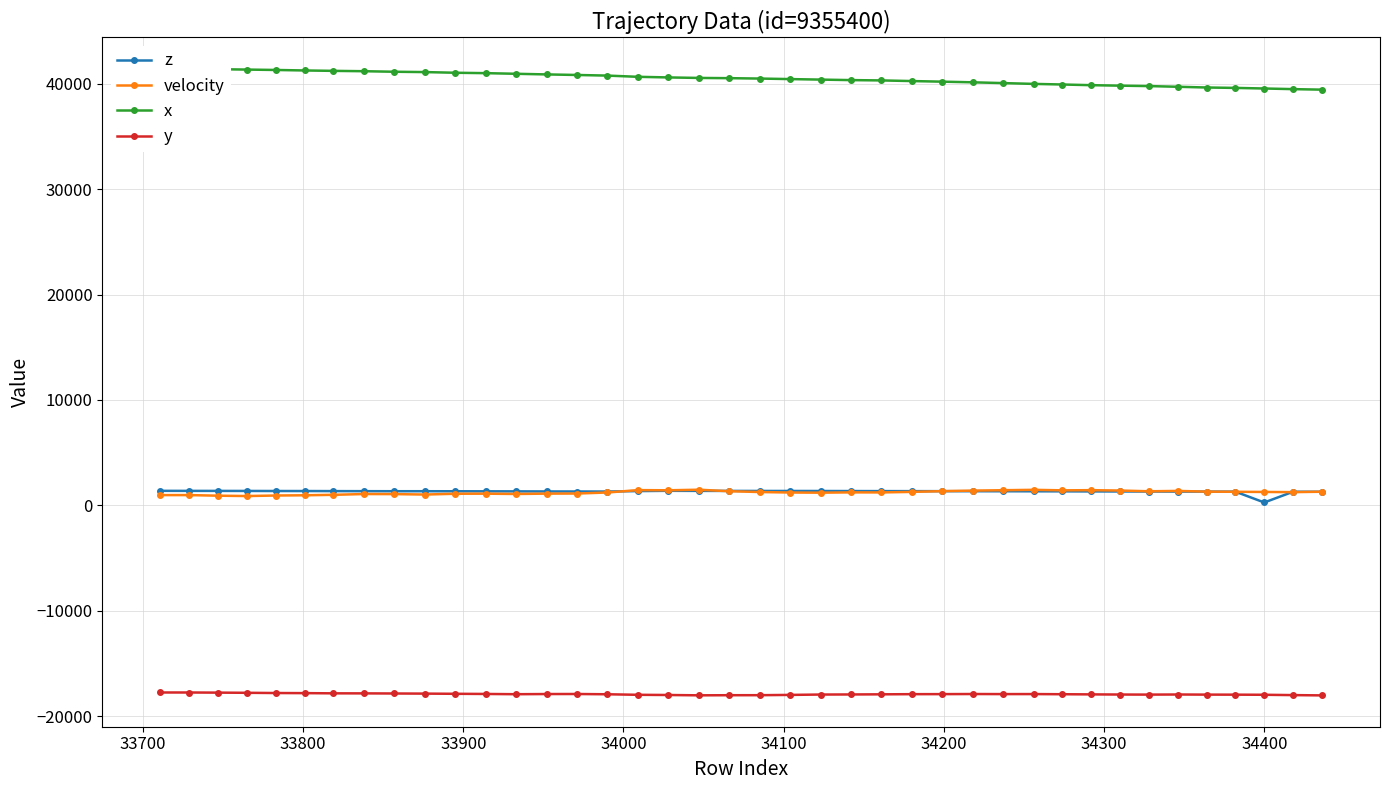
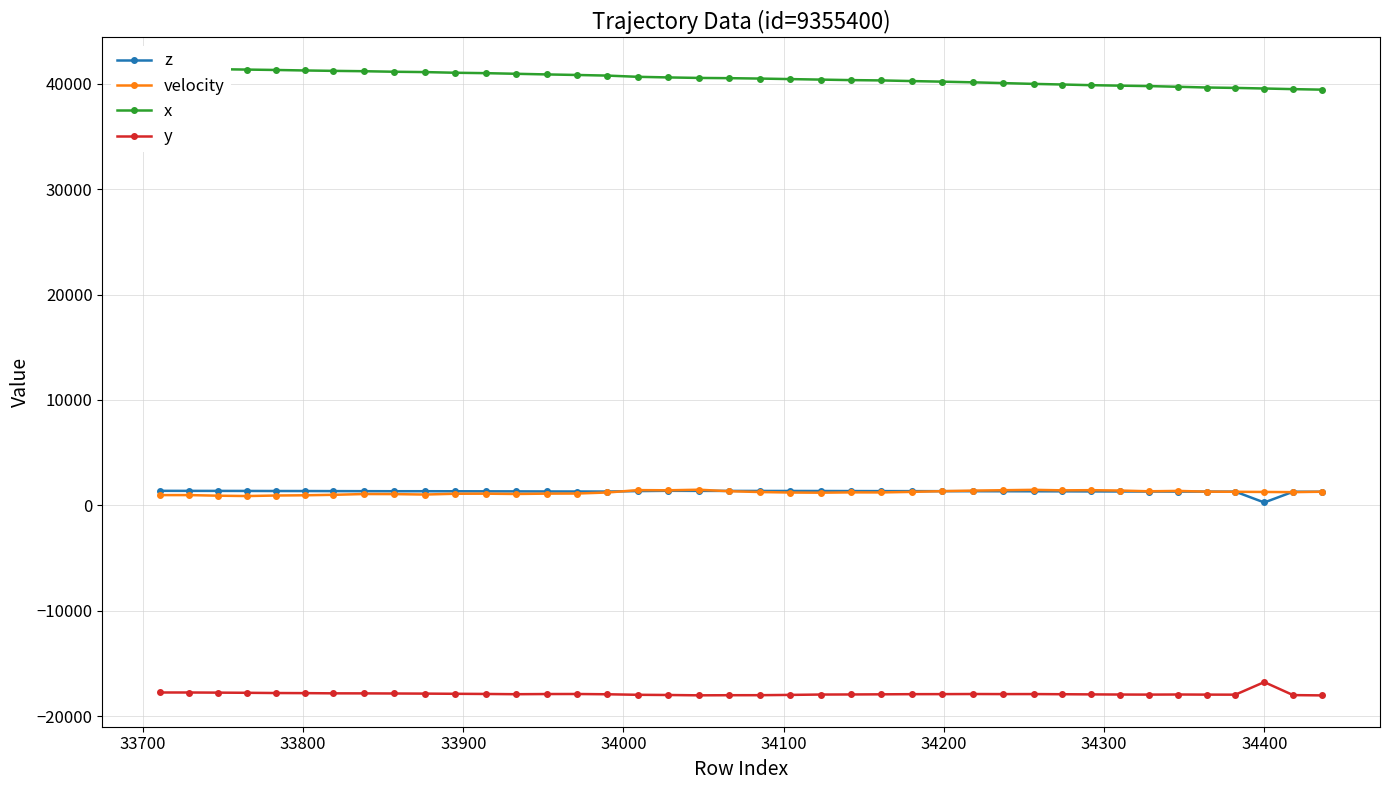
y, 34400: -18000 -> -16700
